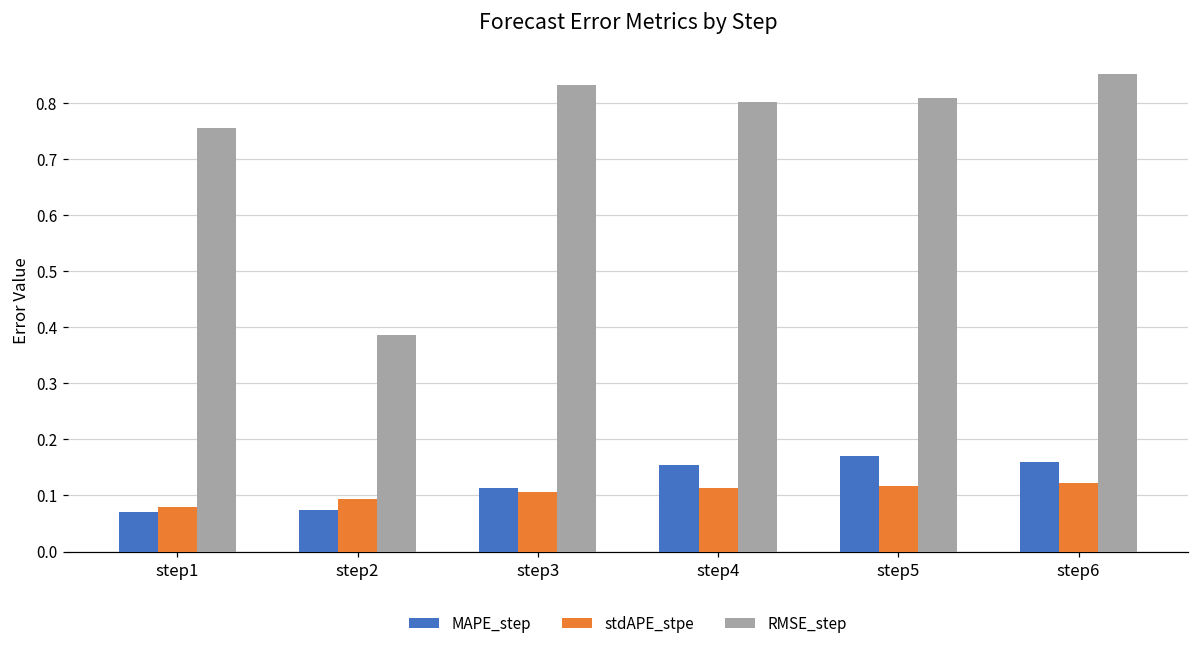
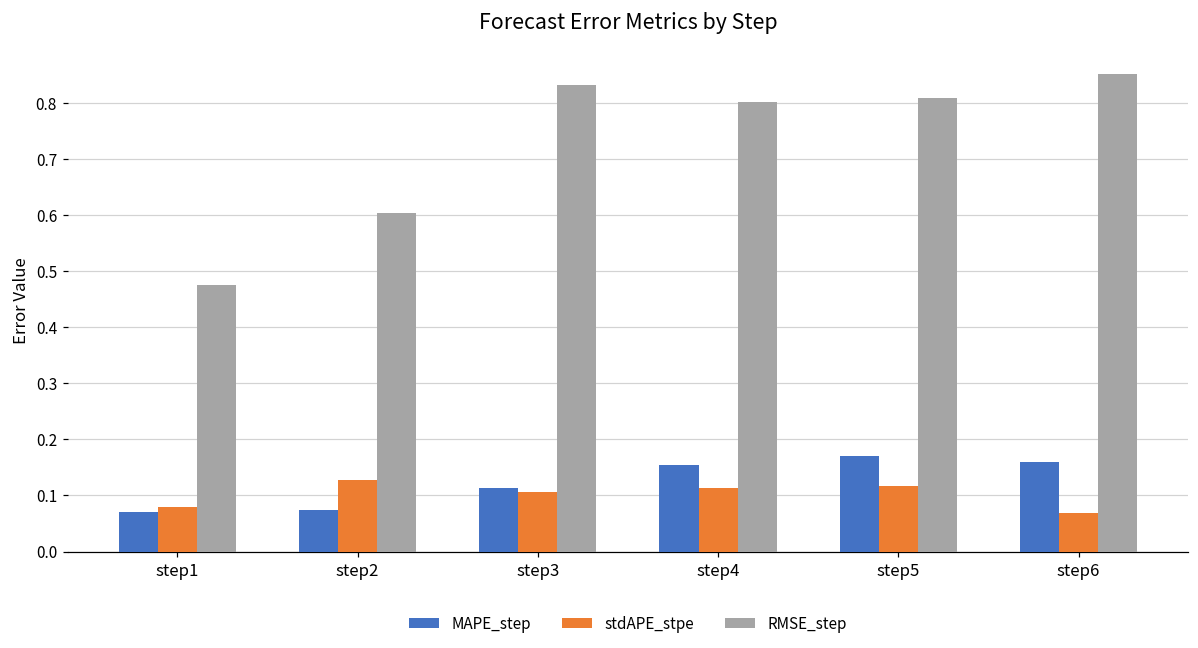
RMSE_step, step1: 0.76 -> 0.47
stdAPE_stpe, step2: 0.09 -> 0.13
RMSE_step, step2: 0.39 -> 0.60
stdAPE_stpe, step6: 0.12 -> 0.07
